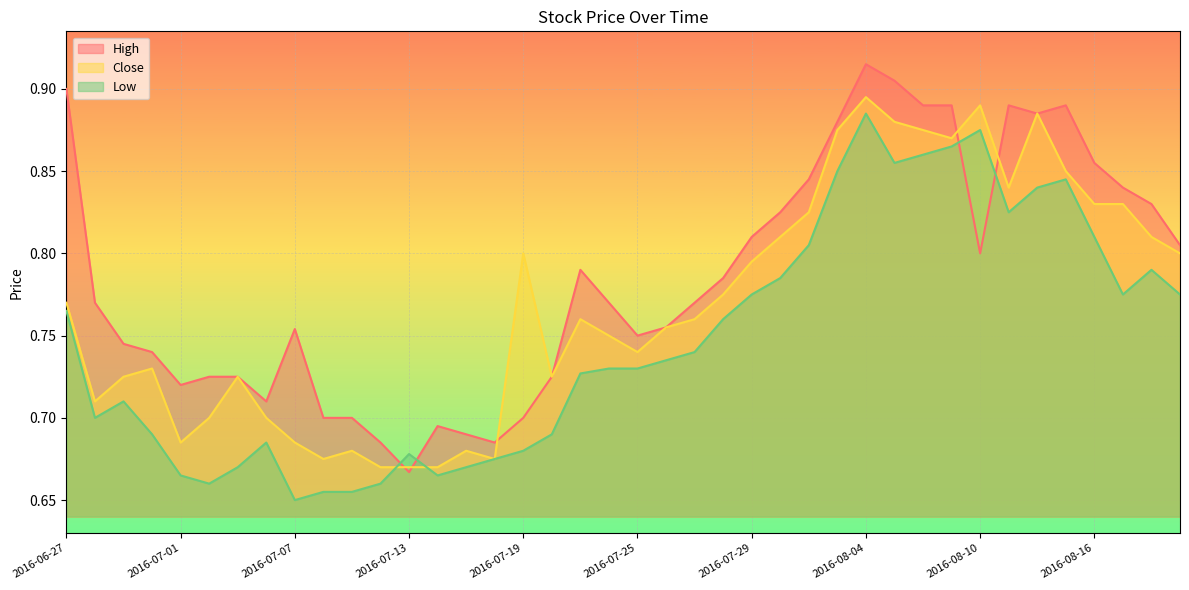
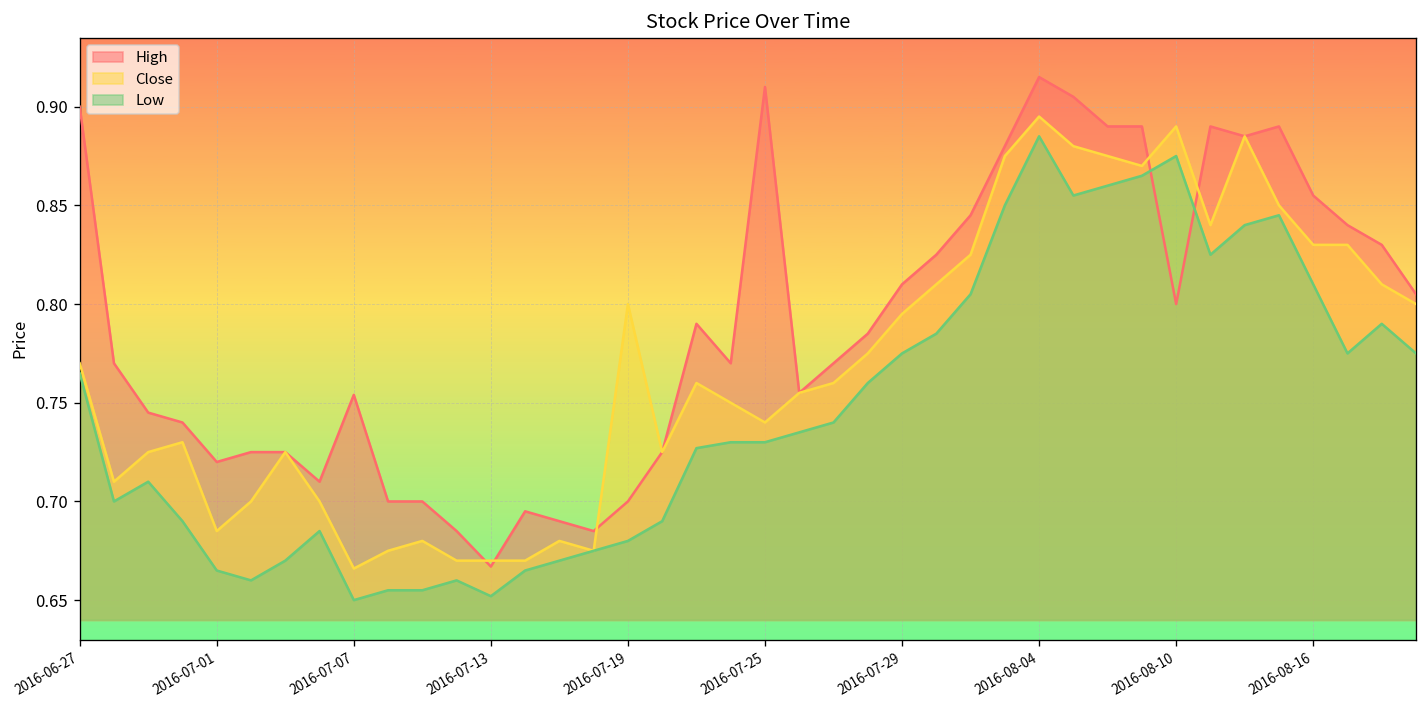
Close, 2016-07-07: 0.685 -> 0.666
Low, 2016-07-13: 0.678 -> 0.652
High, 2016-07-25: 0.75 -> 0.91
